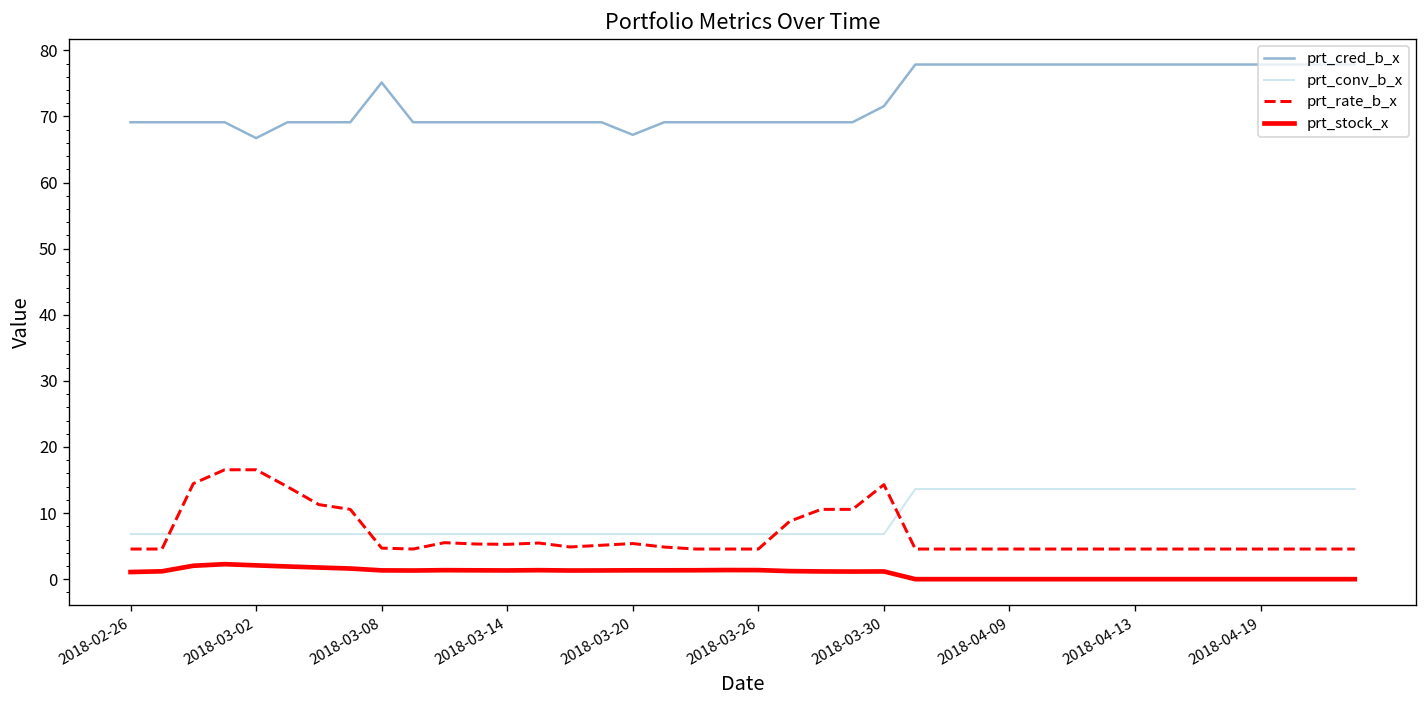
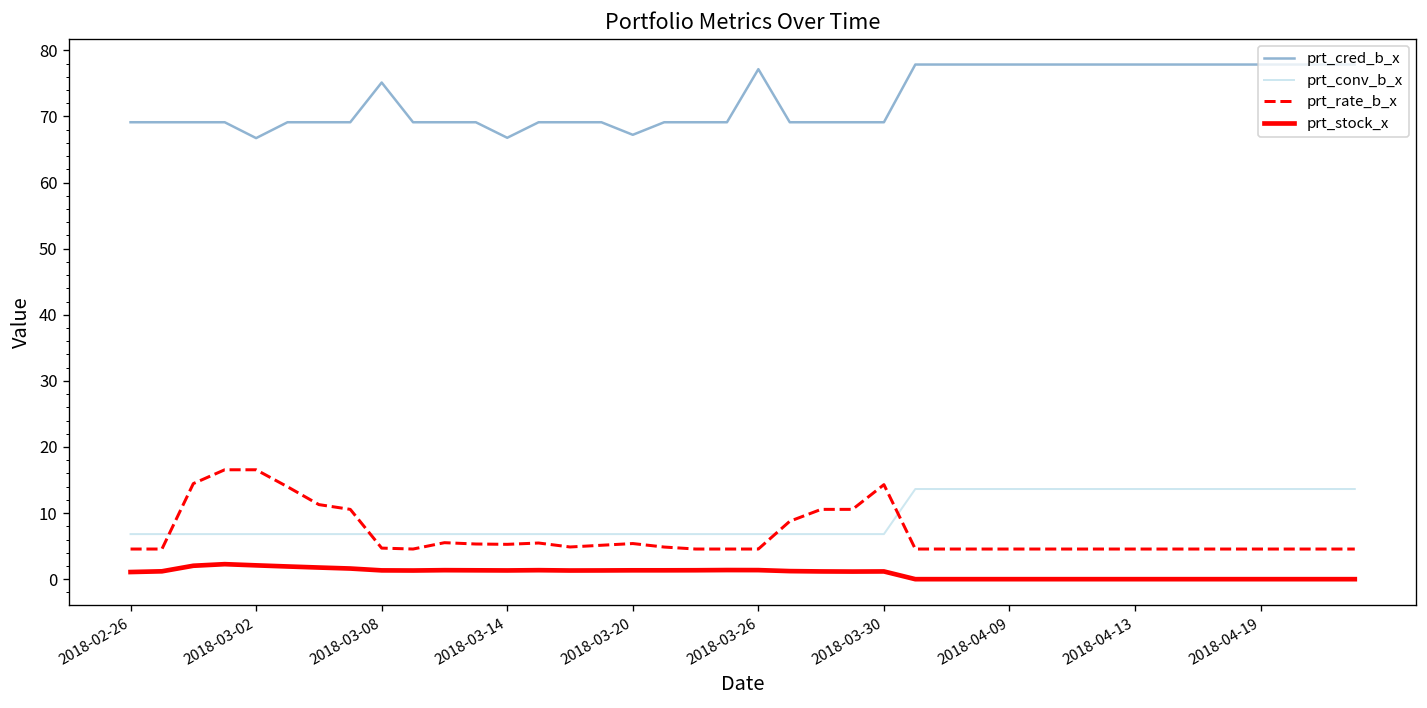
prt_cred_b_x, 2018-03-14: 69 -> 67
prt_cred_b_x, 2018-03-26: 69 -> 77
prt_cred_b_x, 2018-03-30: 72 -> 69
